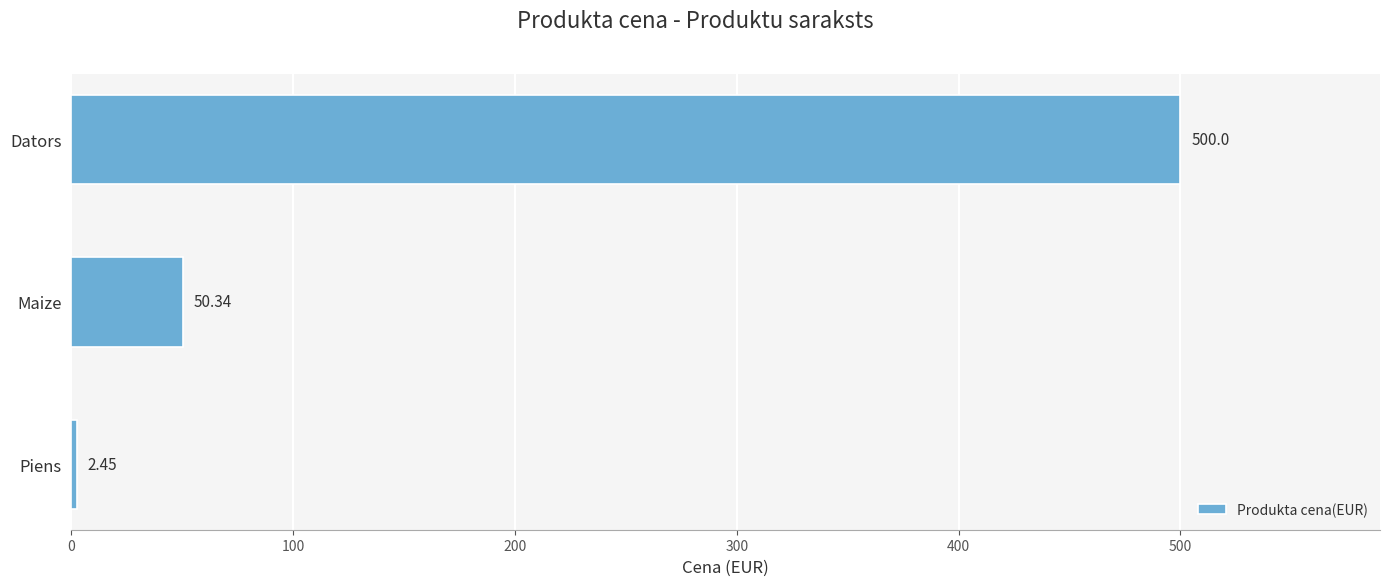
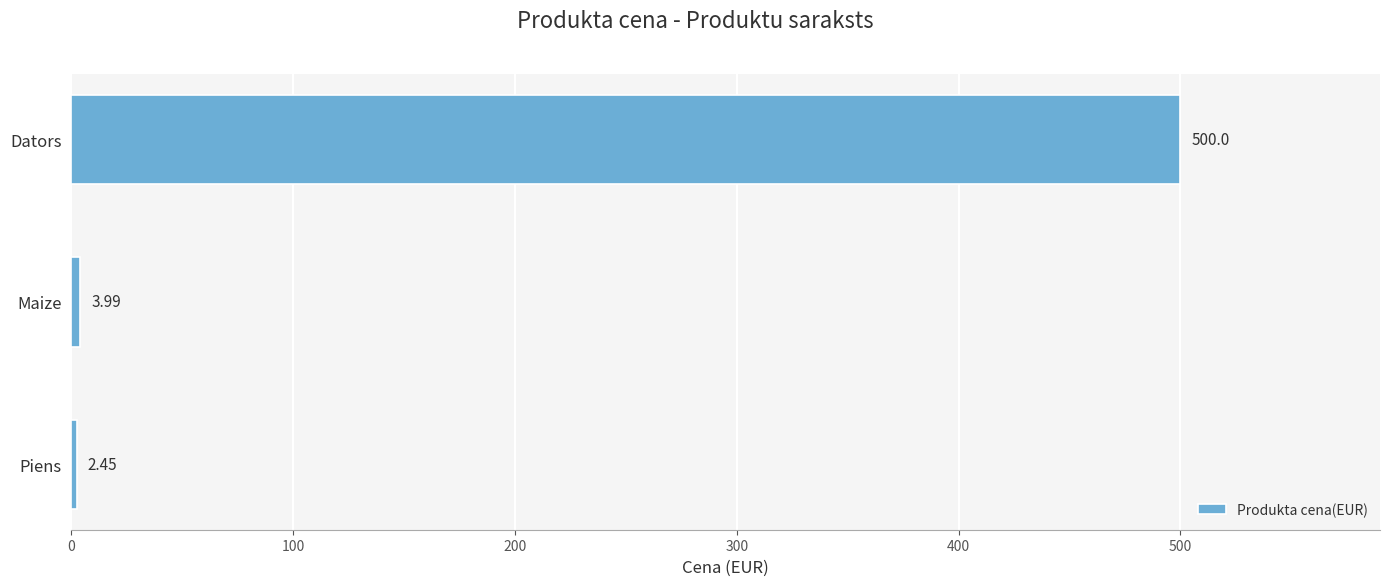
Maize: 50.34 -> 3.99
